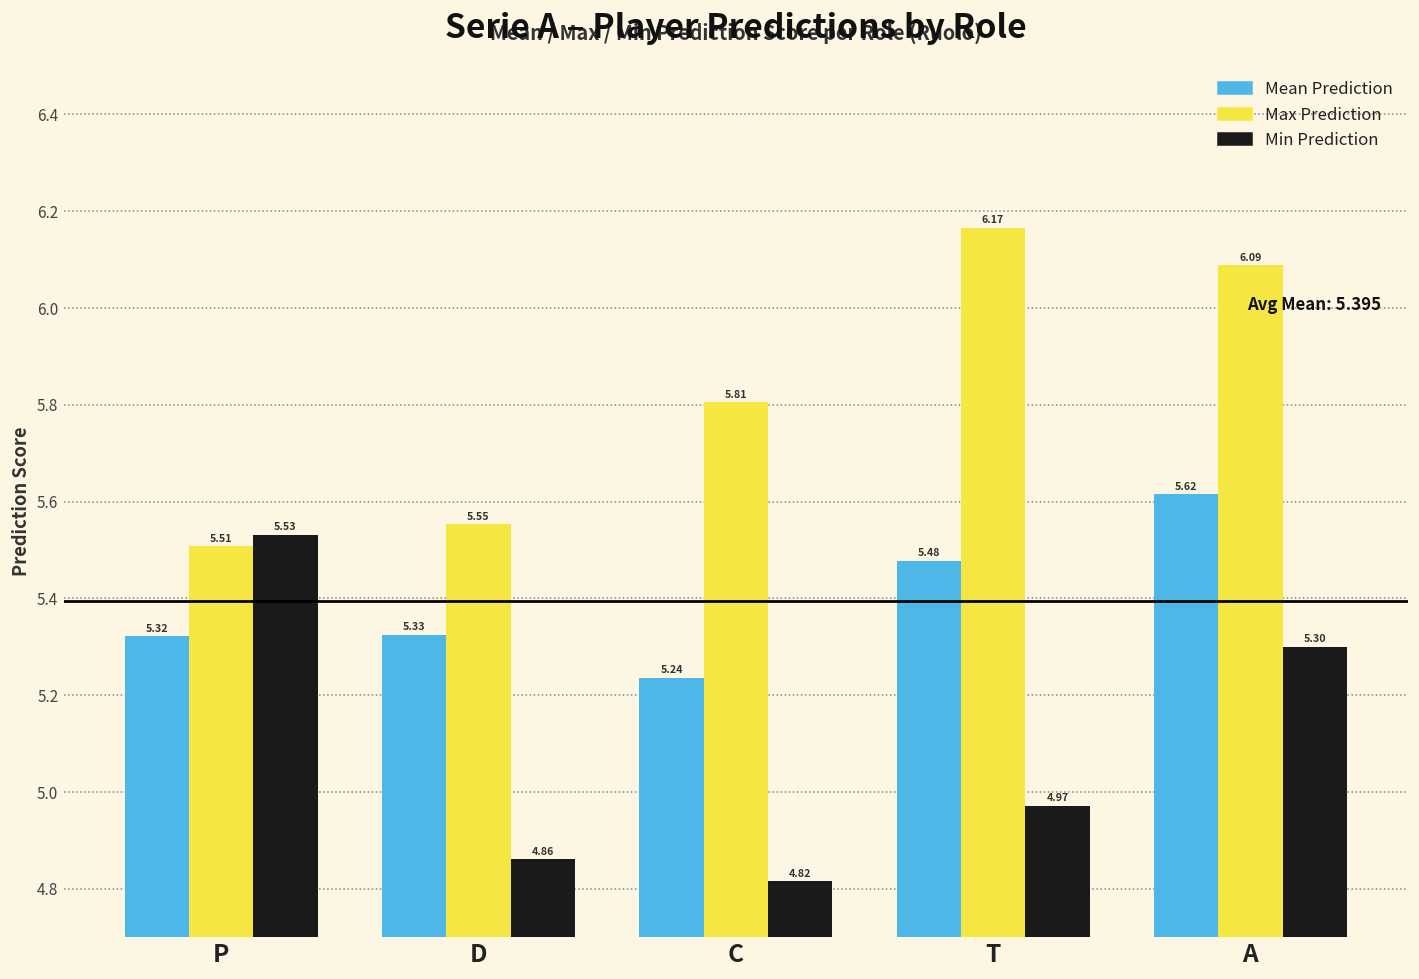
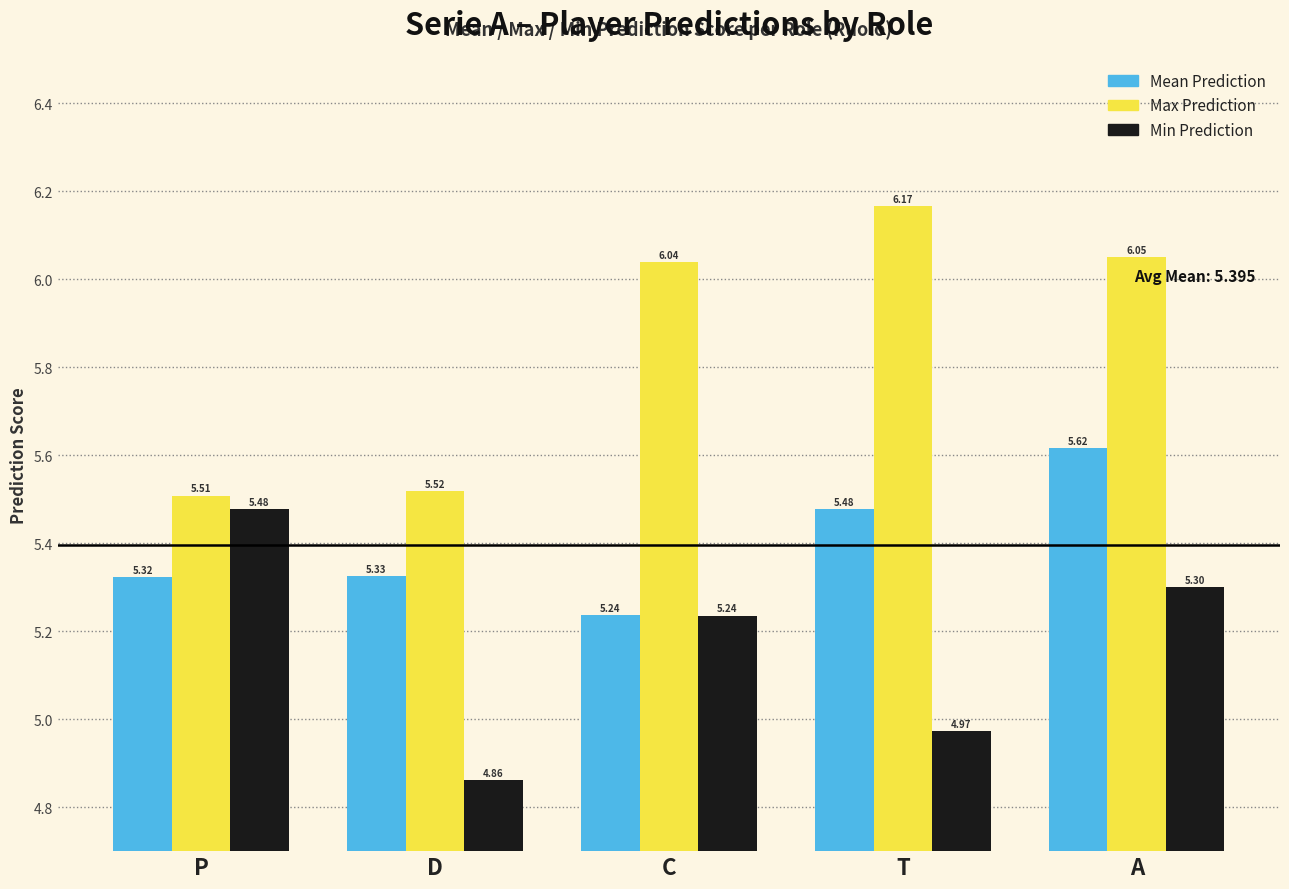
Min Prediction, P: 5.53 -> 5.48
Max Prediction, D: 5.55 -> 5.52
Max Prediction, C: 5.81 -> 6.04
Min Prediction, C: 4.82 -> 5.24
Max Prediction, A: 6.09 -> 6.05
